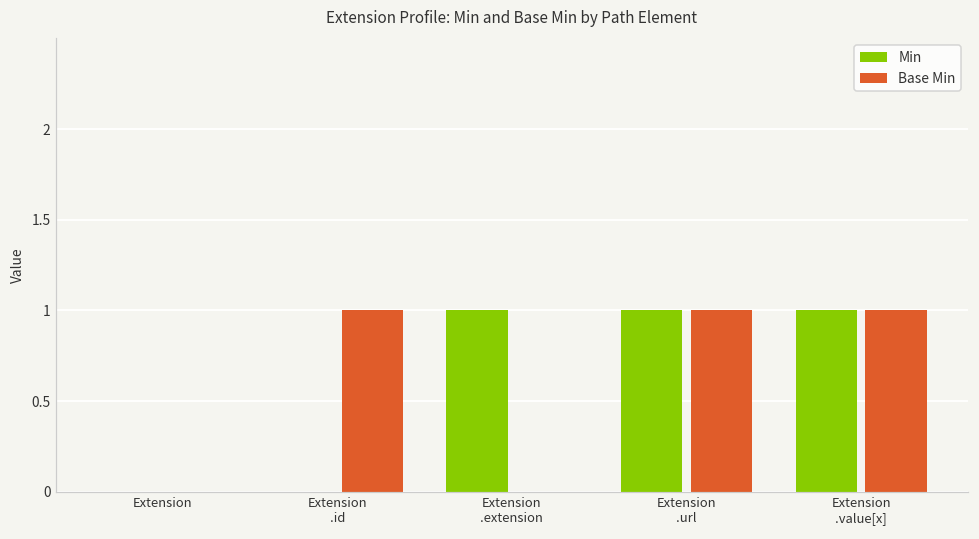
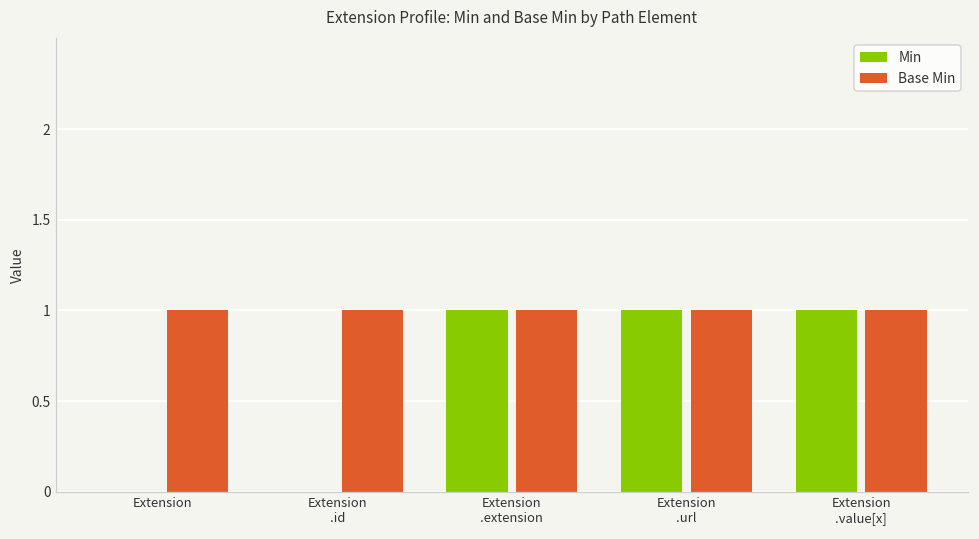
Base Min, Extension: 0 -> 1
Base Min, Extension .extension: 0 -> 1
